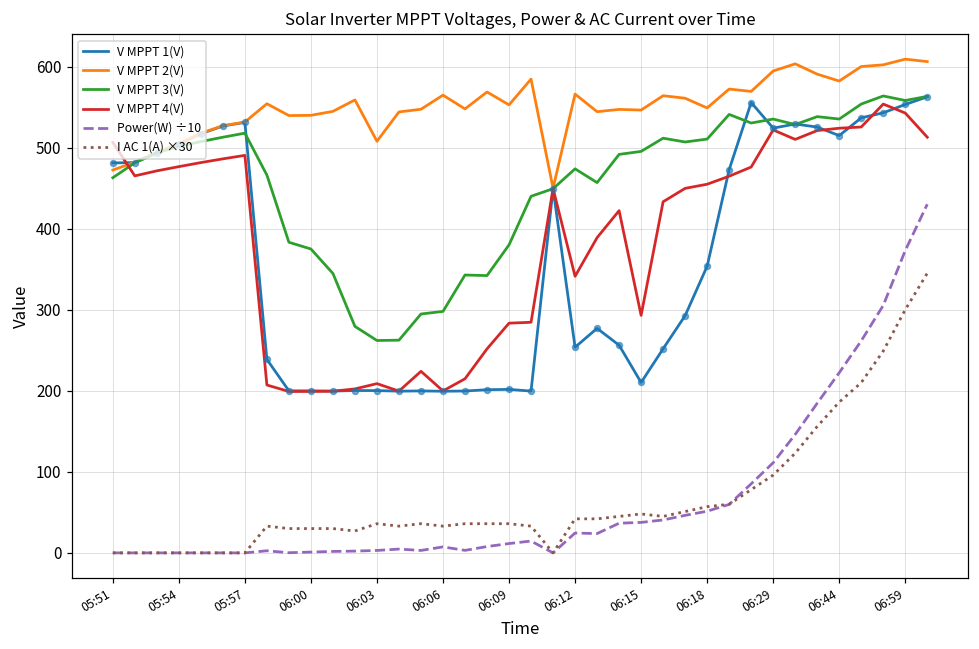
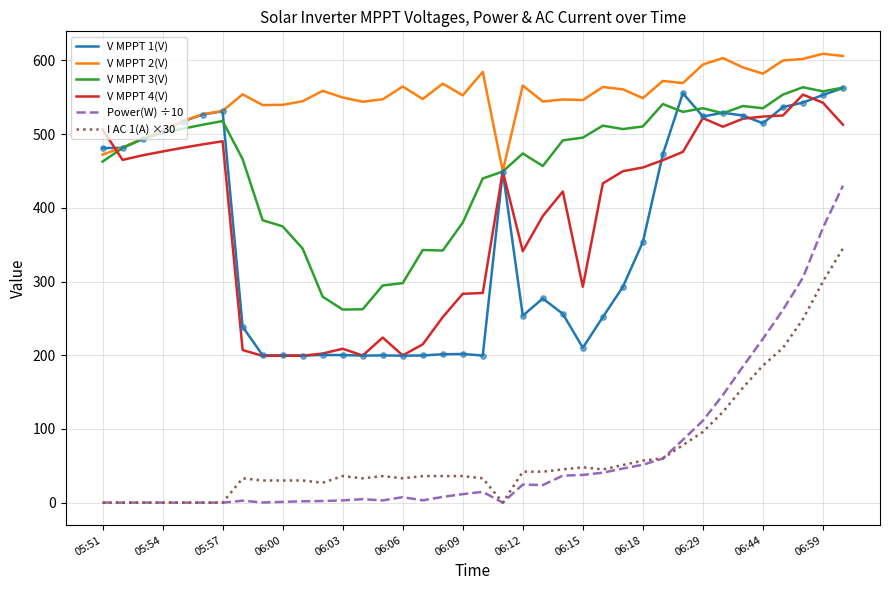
V MPPT 2(V), 06:03: 510 -> 550
